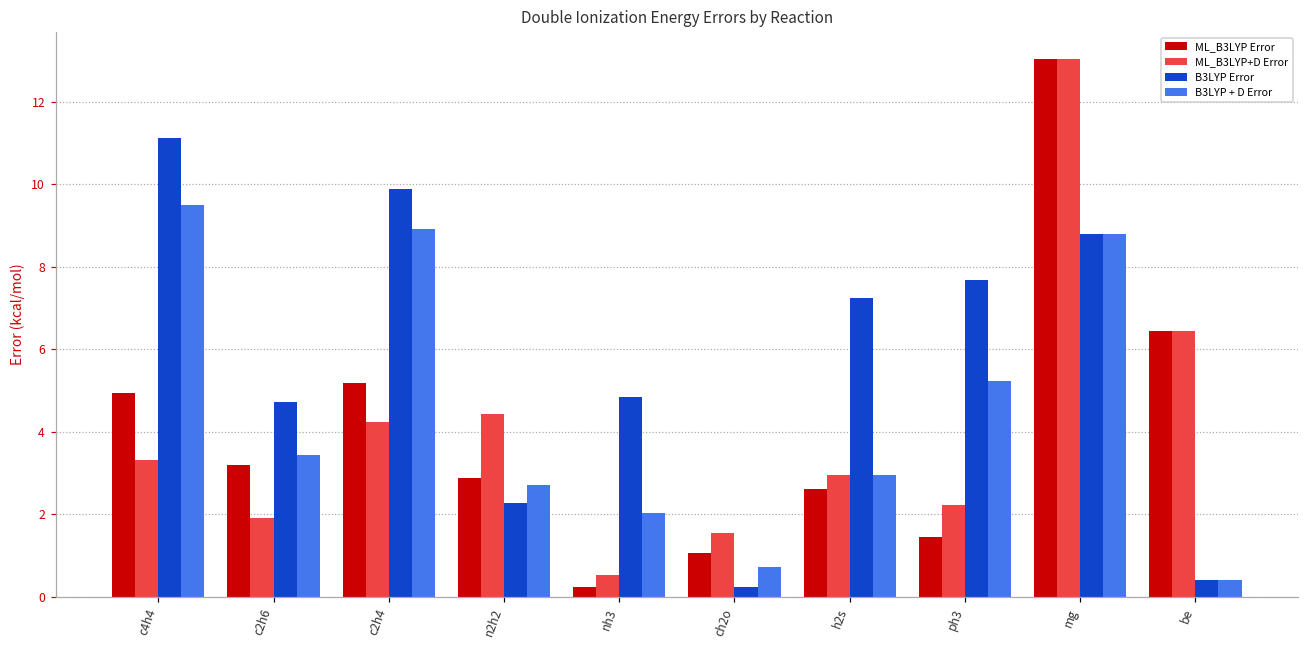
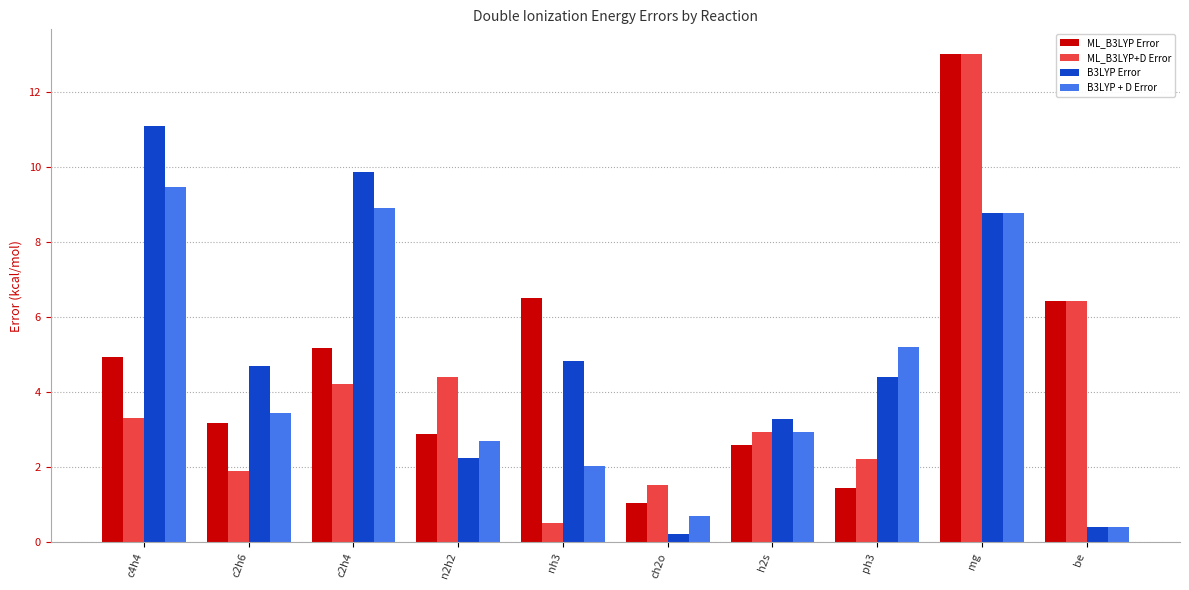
ML_B3LYP Error, nh3: 0.2 -> 6.5
B3LYP Error, h2s: 7.2 -> 3.3
B3LYP Error, ph3: 7.7 -> 4.4
